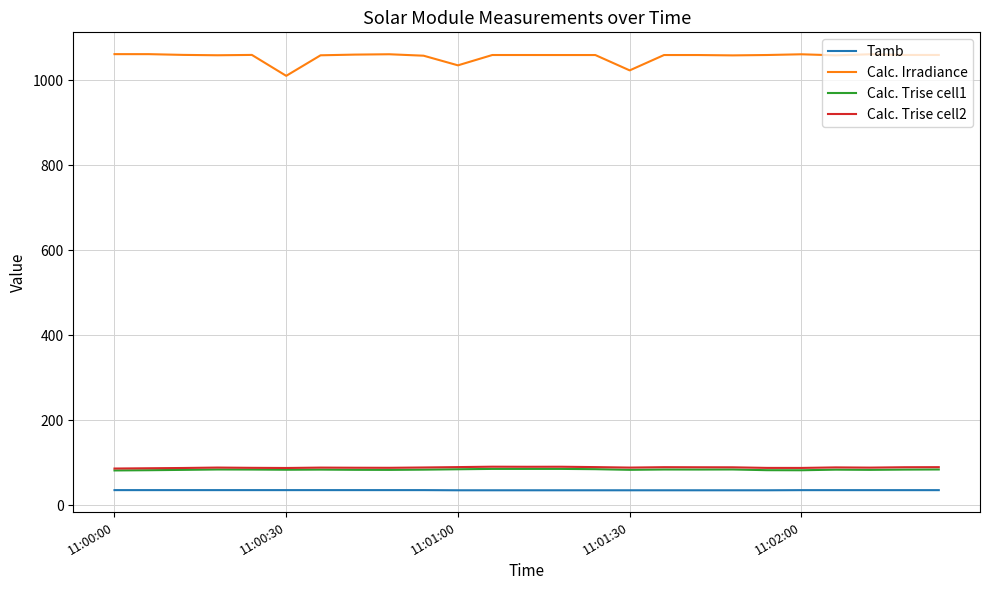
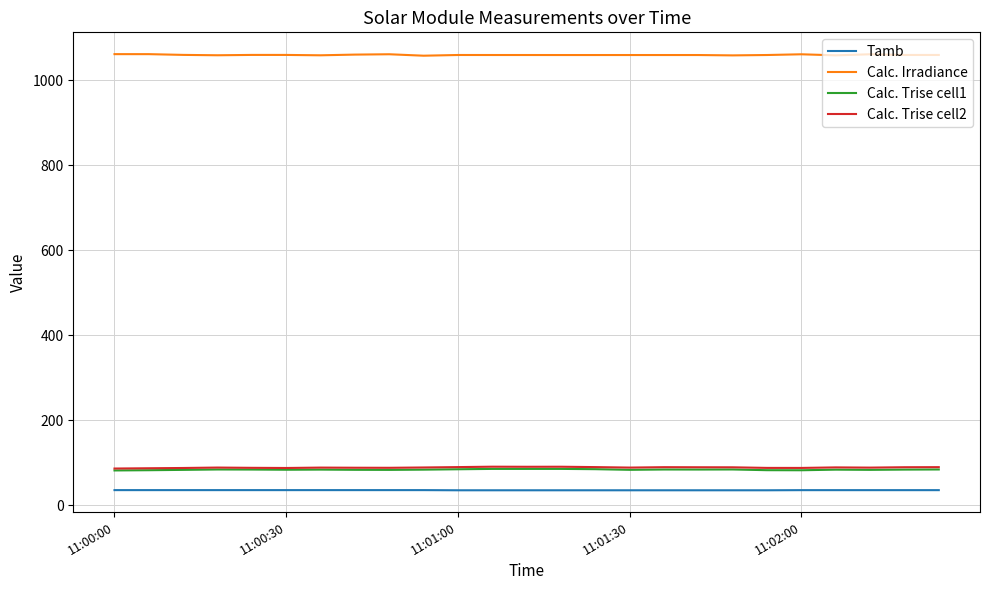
Calc. Irradiance, 11:00:30: 1010 -> 1060
Calc. Irradiance, 11:01:00: 1040 -> 1060
Calc. Irradiance, 11:01:30: 1020 -> 1060
